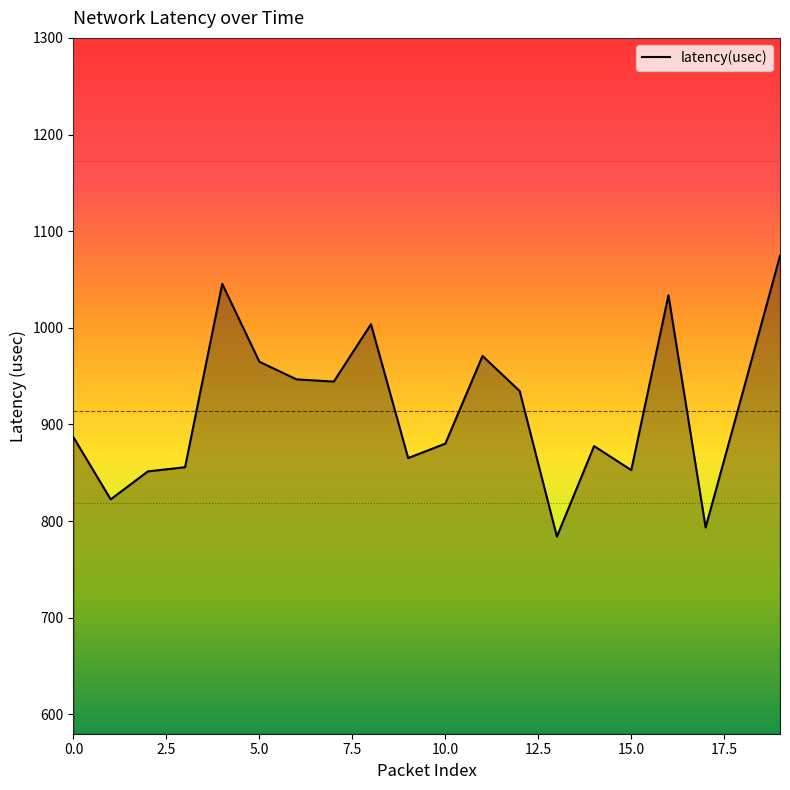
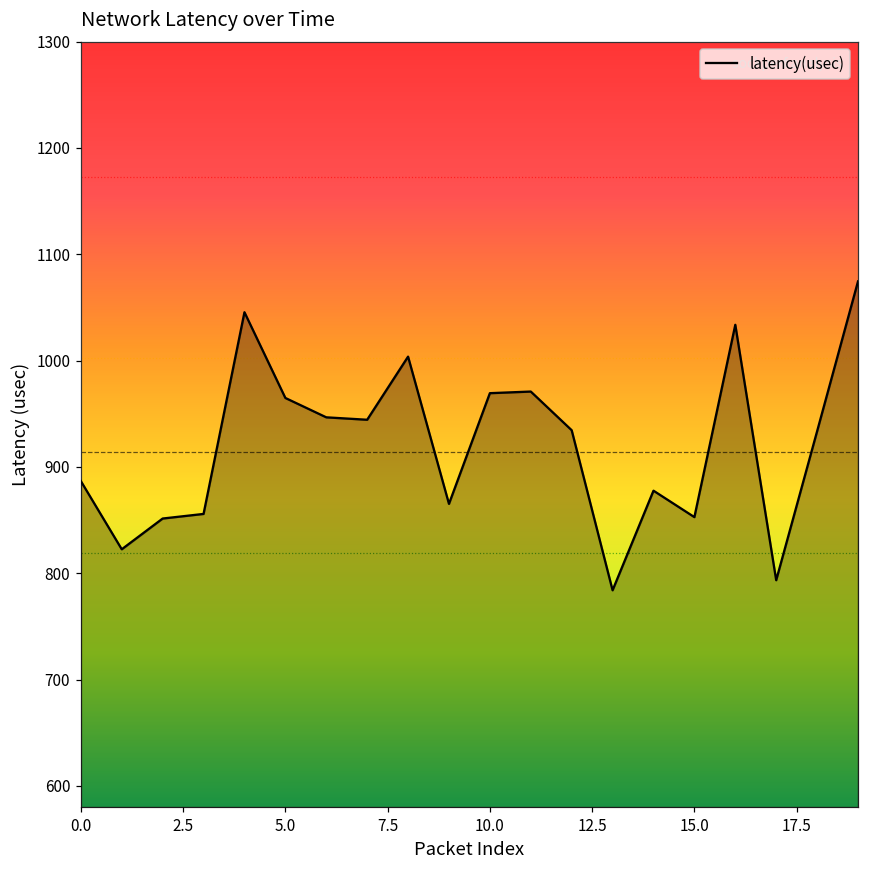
10.0: 880 -> 970
